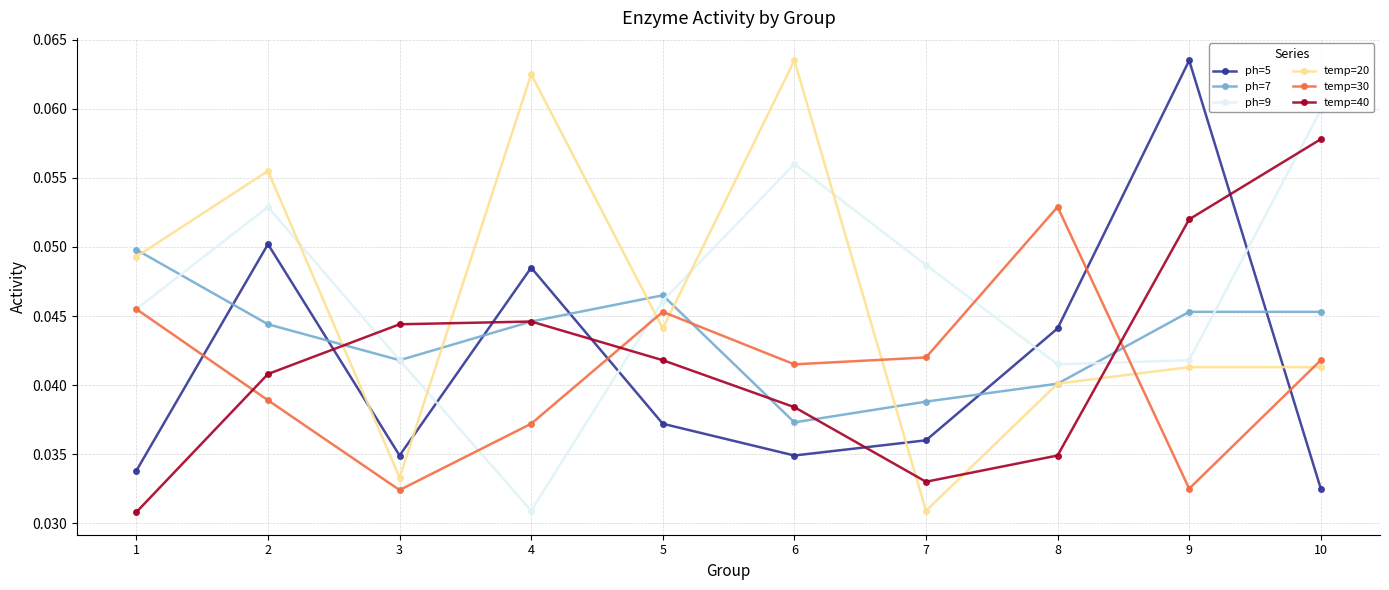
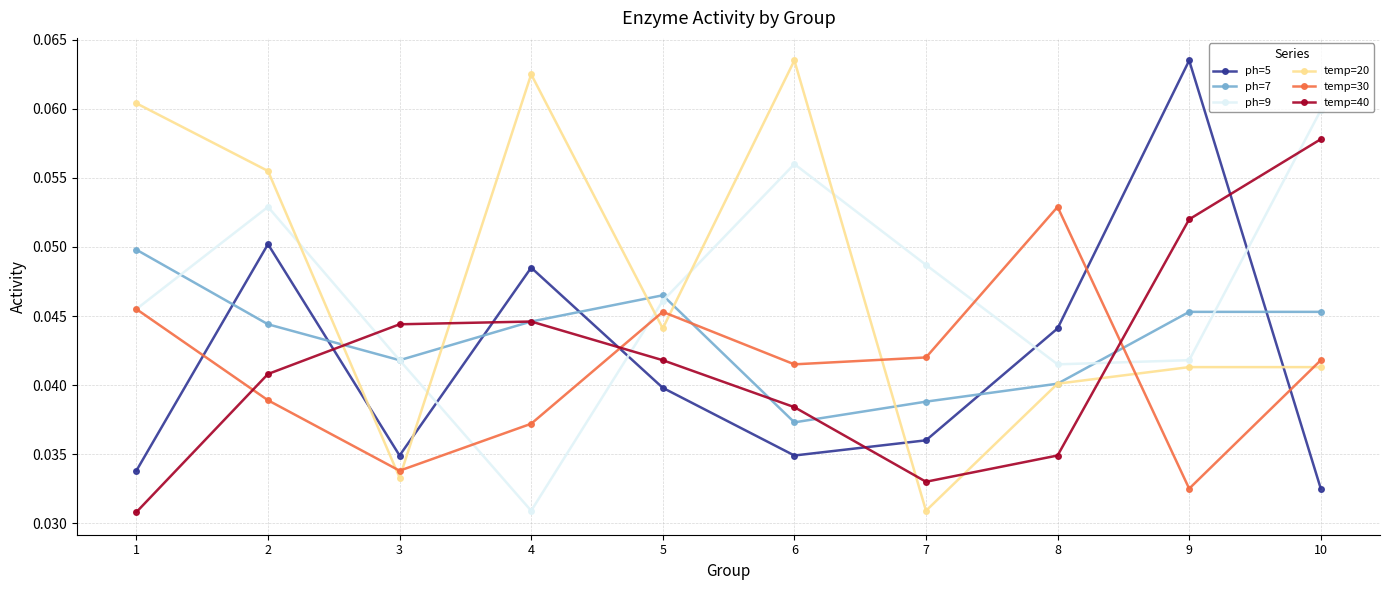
temp=20, 1: 0.0493 -> 0.0604
temp=30, 3: 0.0324 -> 0.0338
ph=5, 5: 0.0372 -> 0.0398
